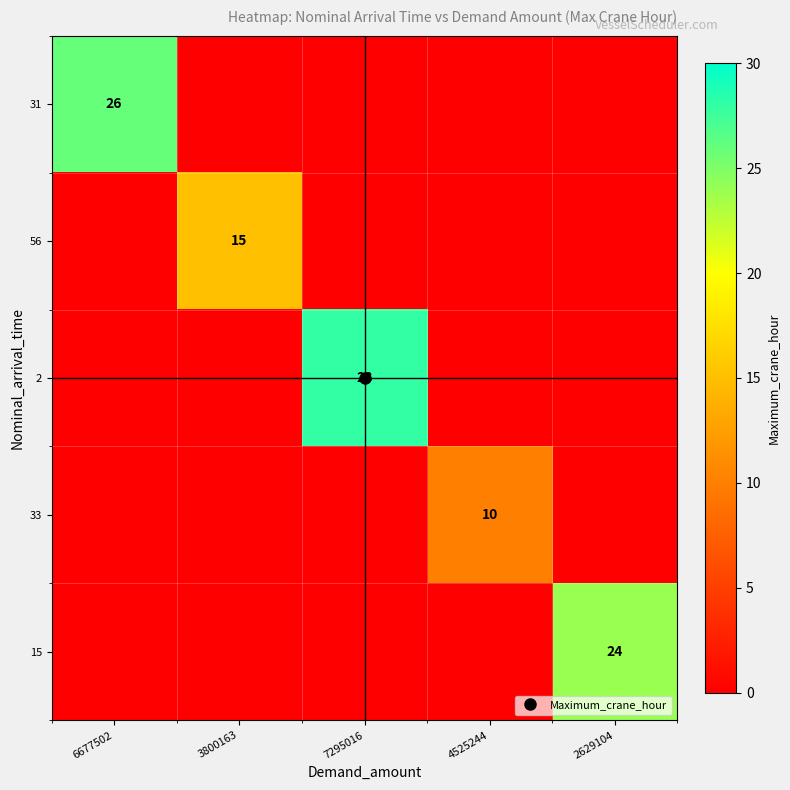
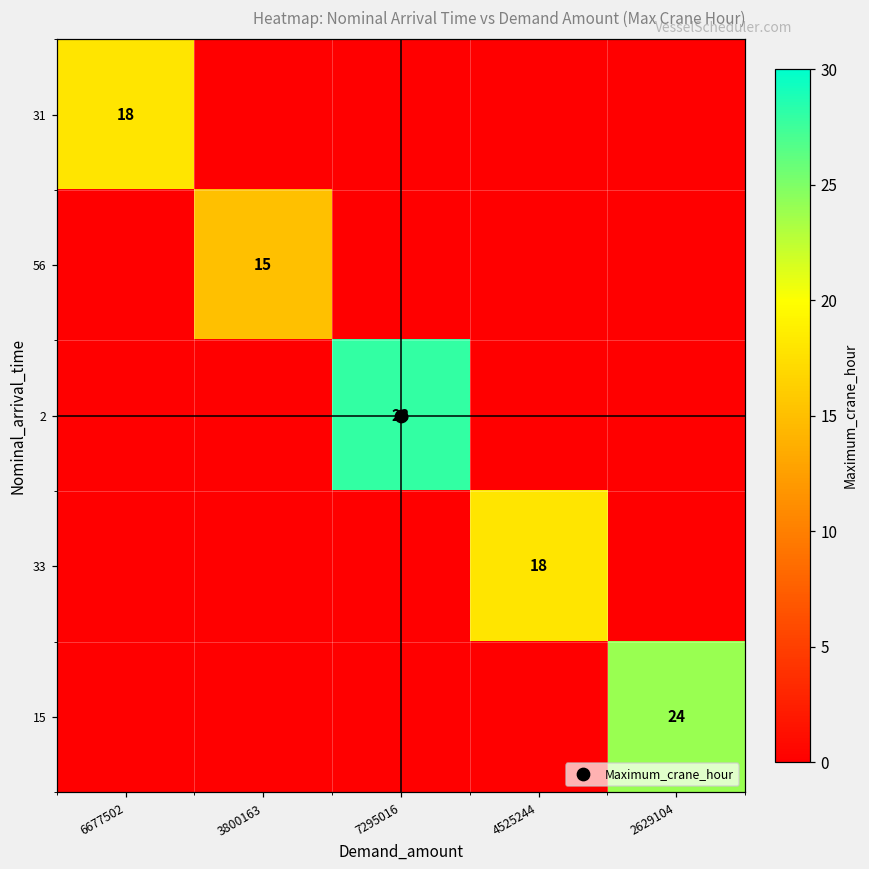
31, 6677502: 26 -> 18
33, 4525244: 10 -> 18
